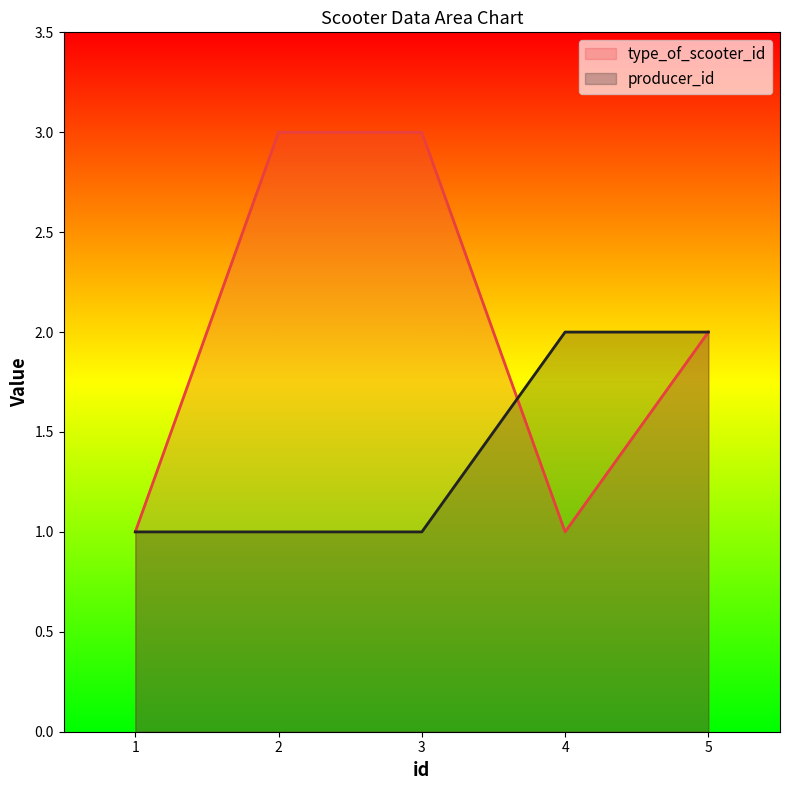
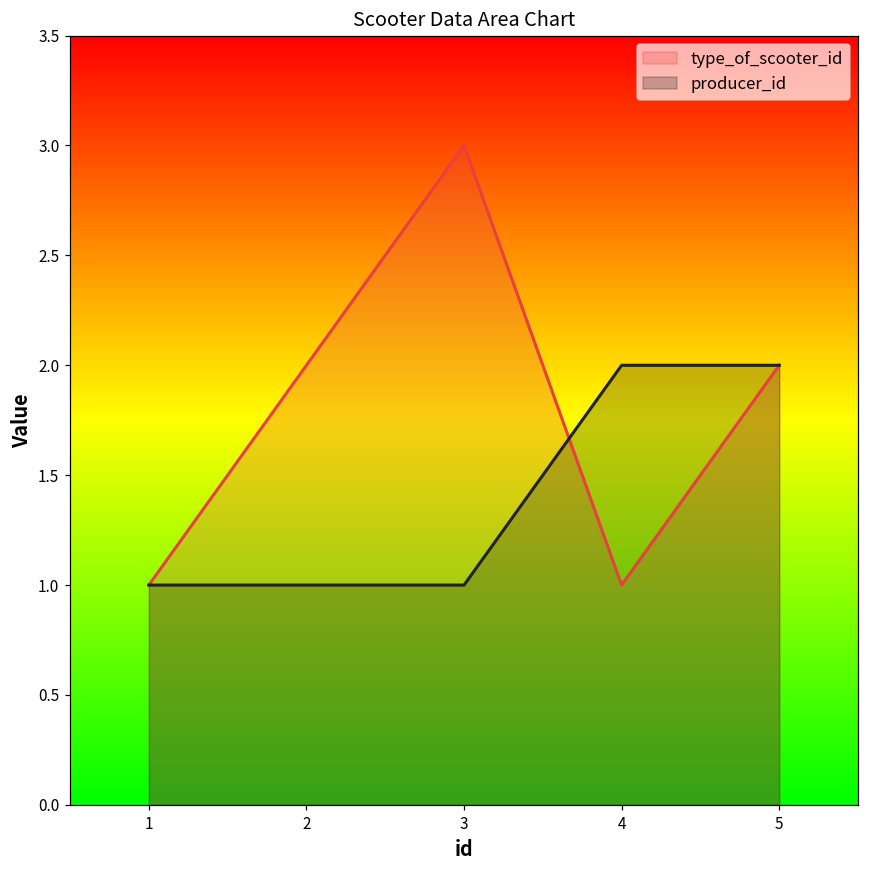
type_of_scooter_id, 2: 3 -> 2
